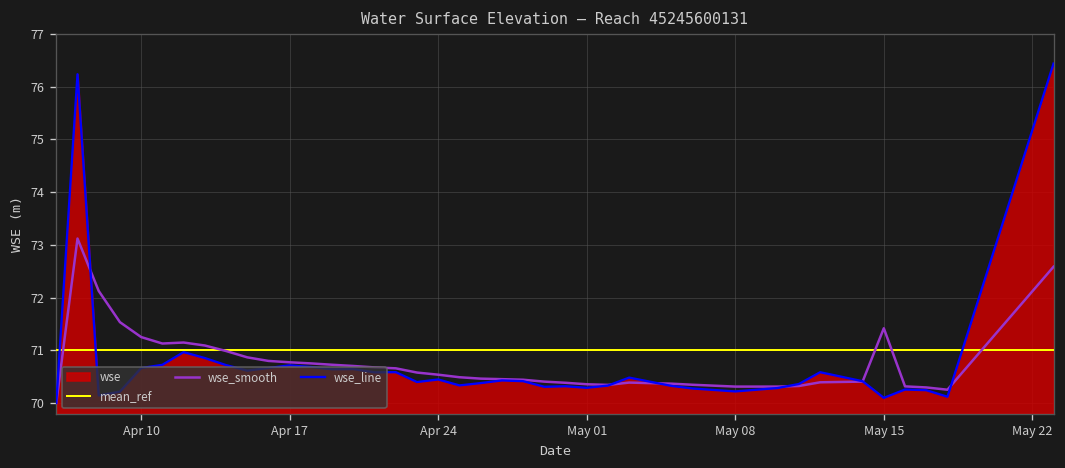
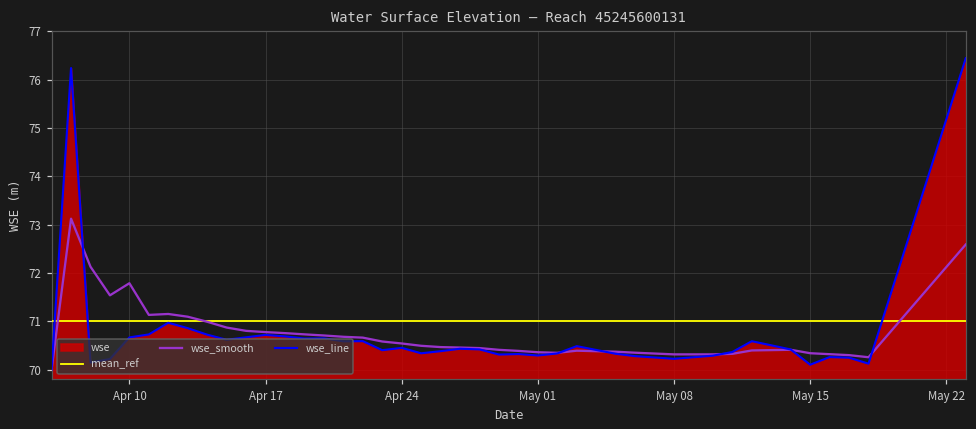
wse_smooth, Apr 10: 71.3 -> 71.8
wse_smooth, May 15: 71.4 -> 70.3
